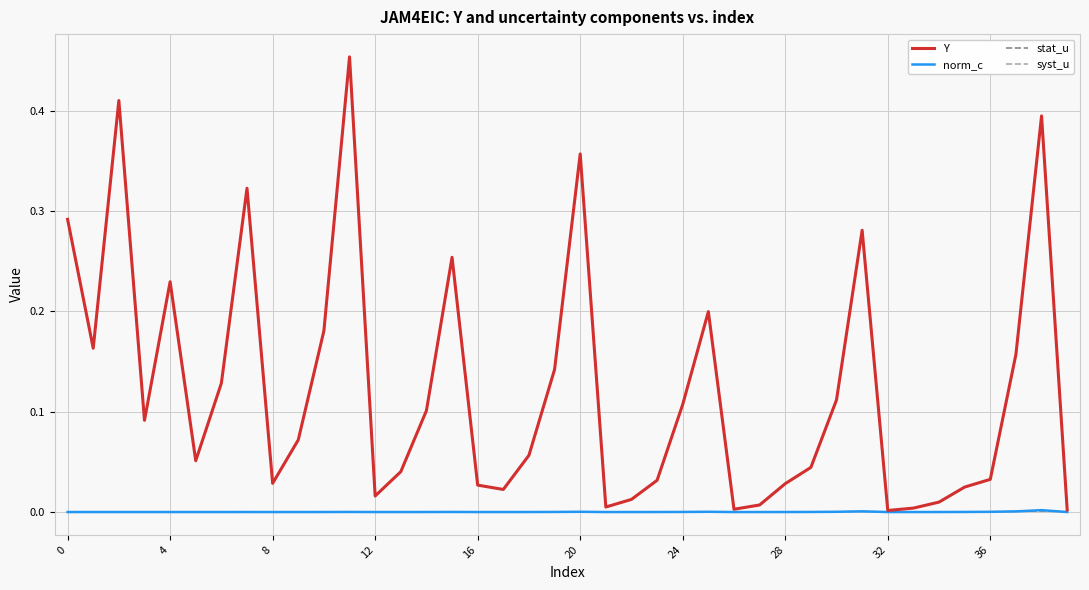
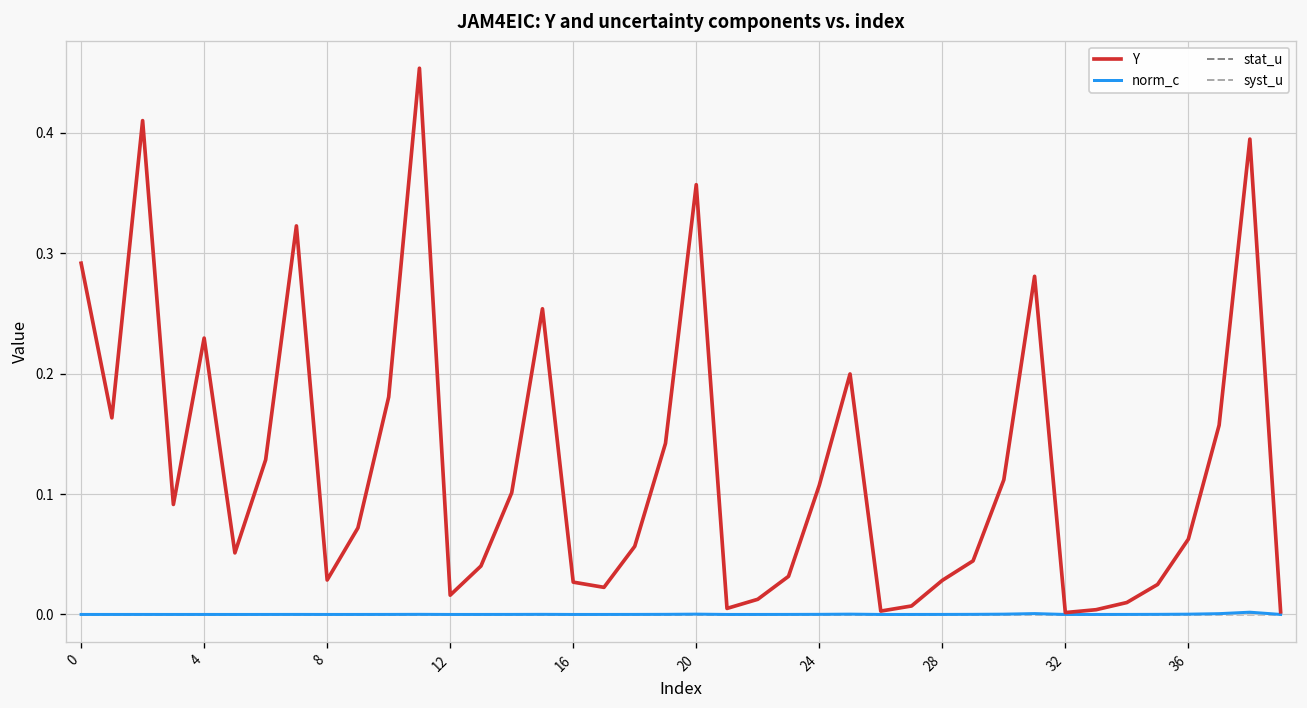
Y, 36: 0.033 -> 0.063
